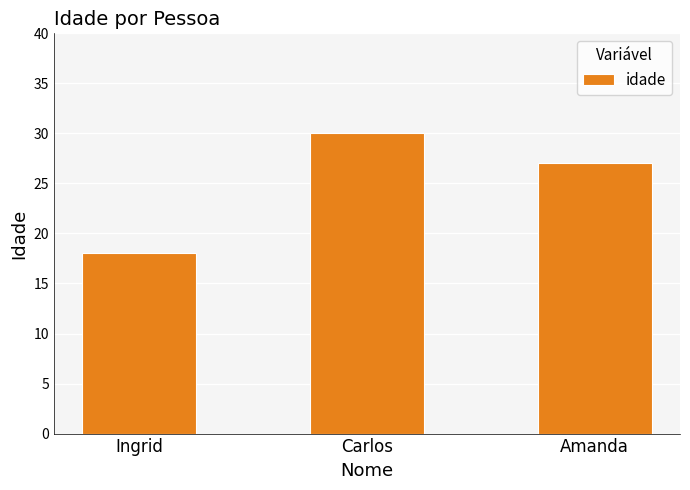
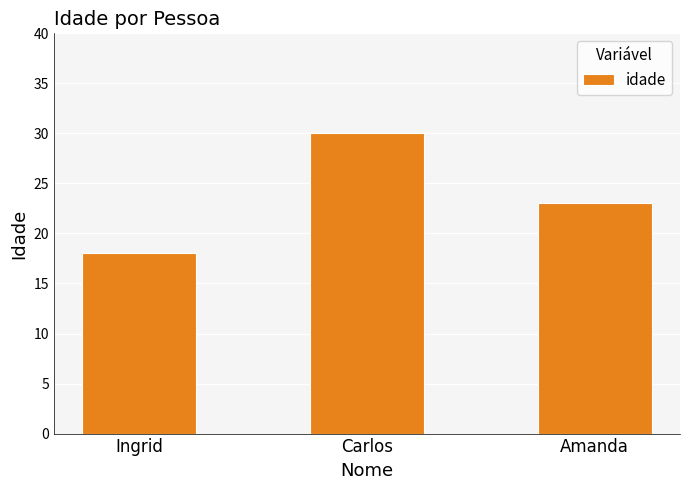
Amanda: 27 -> 23
